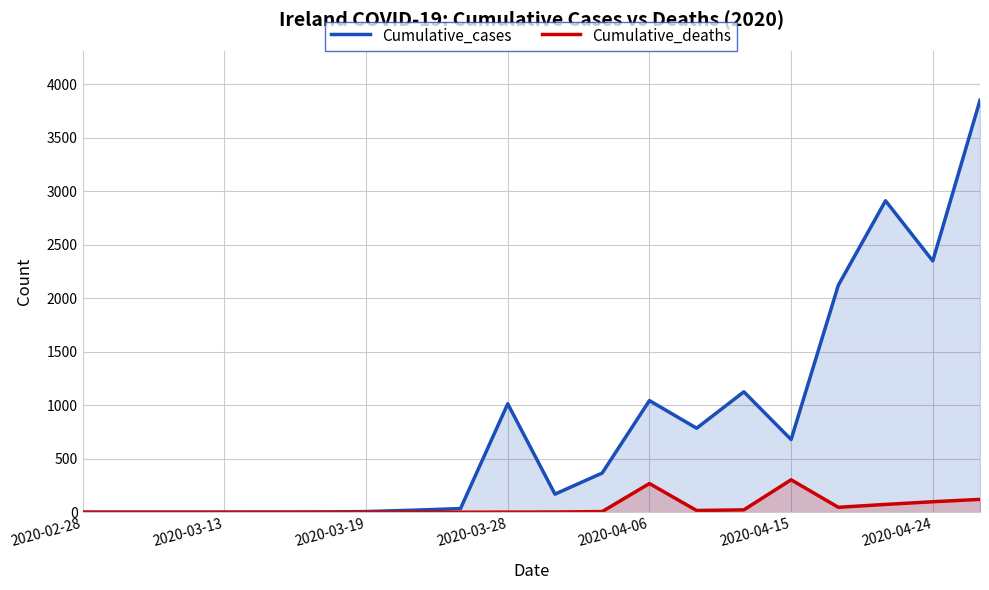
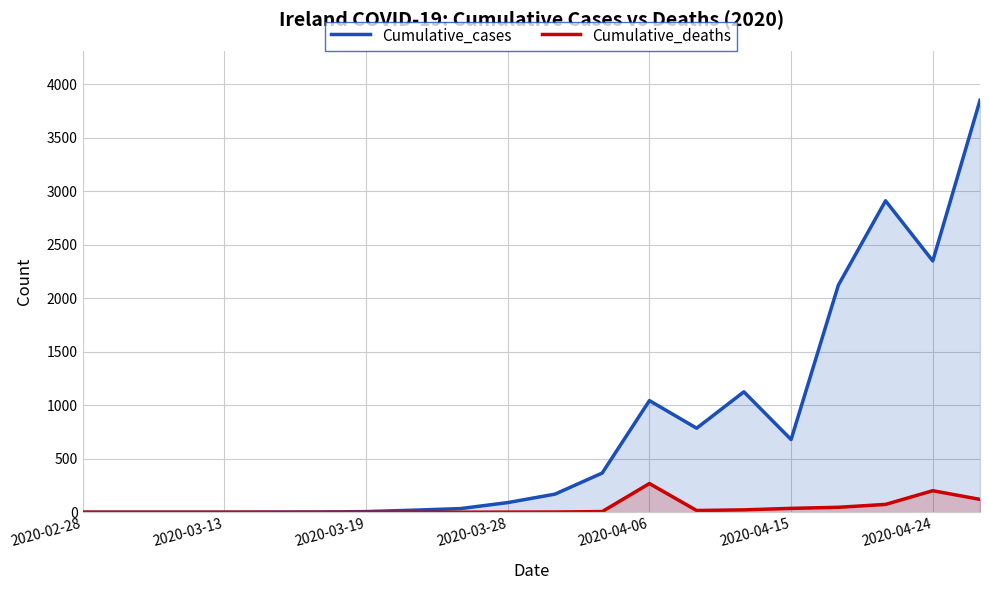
Cumulative_cases, 2020-03-28: 1010 -> 90
Cumulative_deaths, 2020-04-15: 300 -> 40
Cumulative_deaths, 2020-04-24: 100 -> 200
